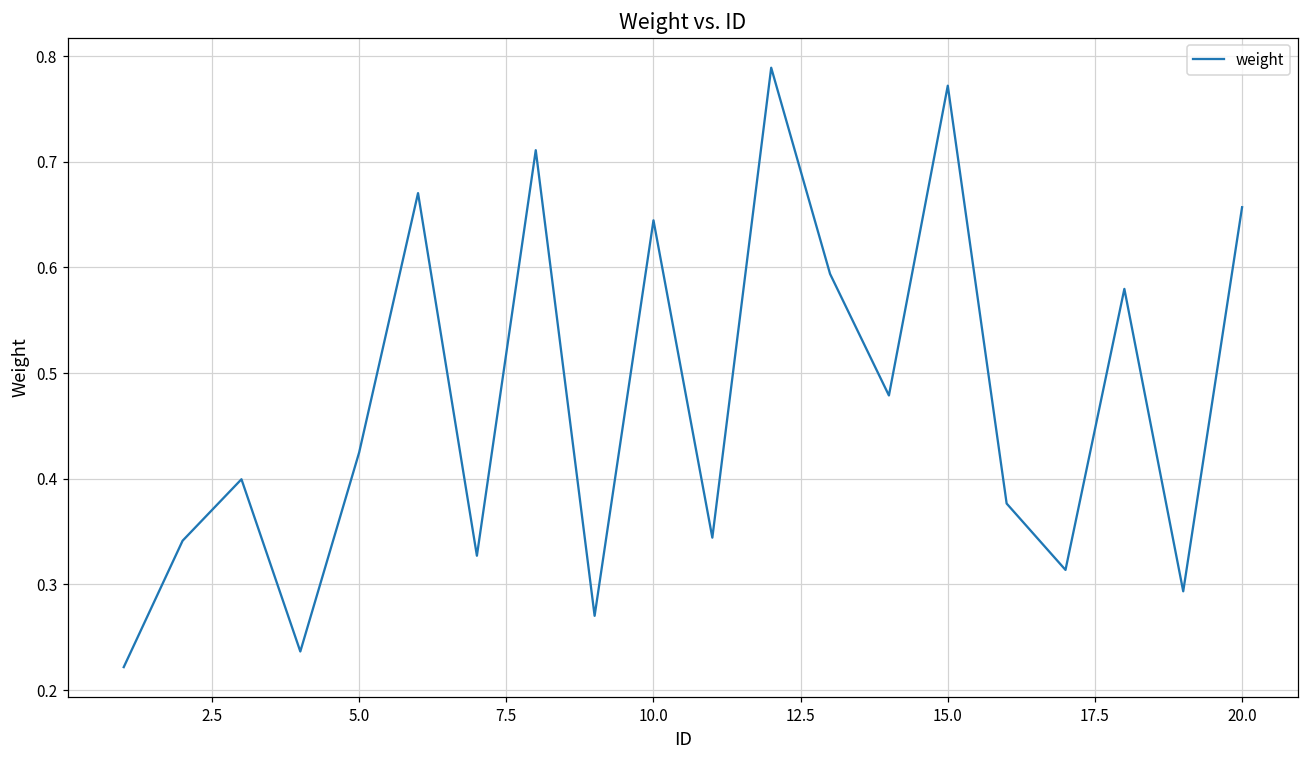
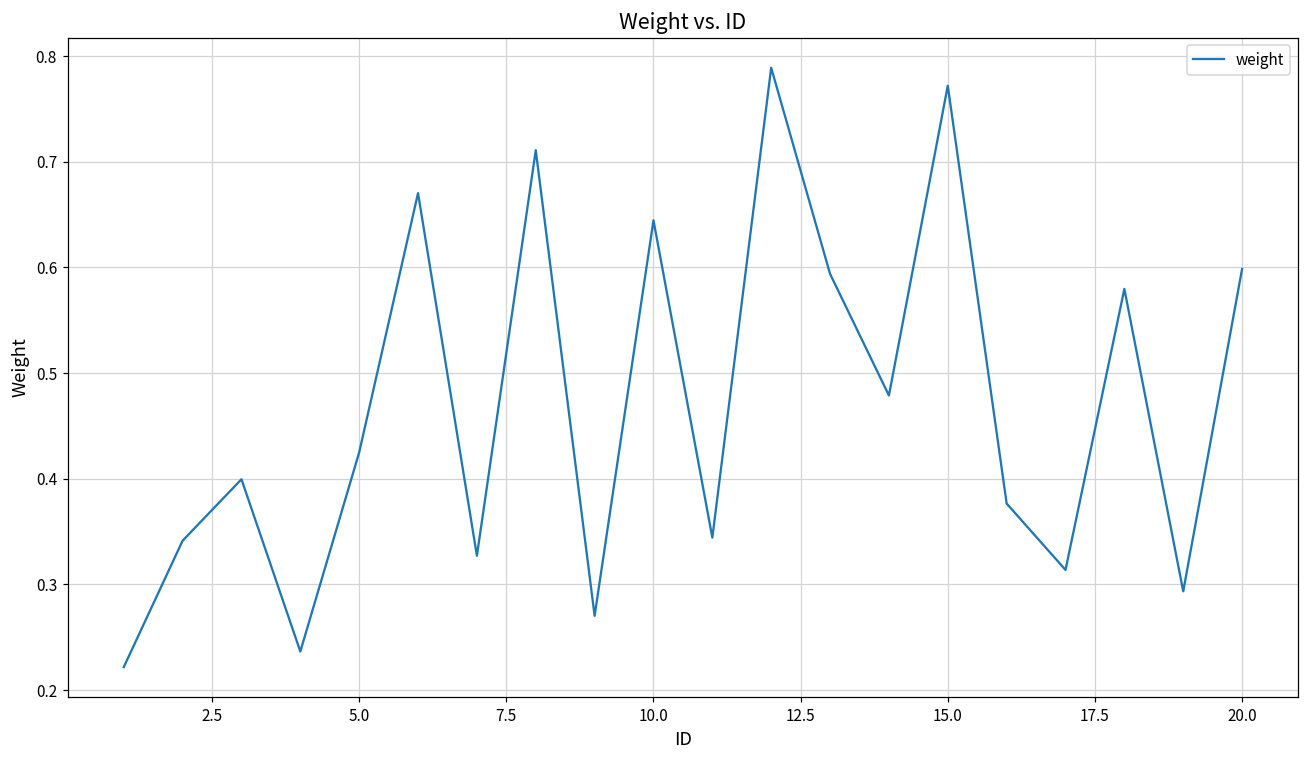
20.0: 0.66 -> 0.60
